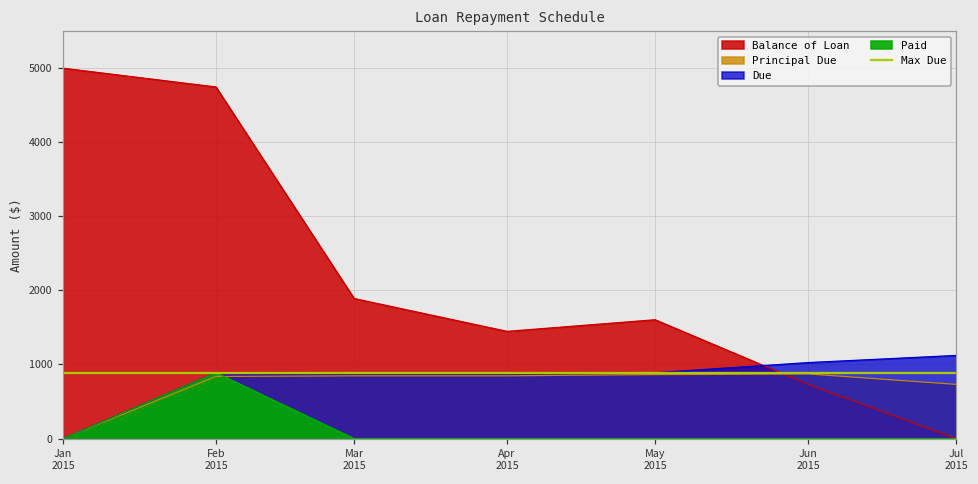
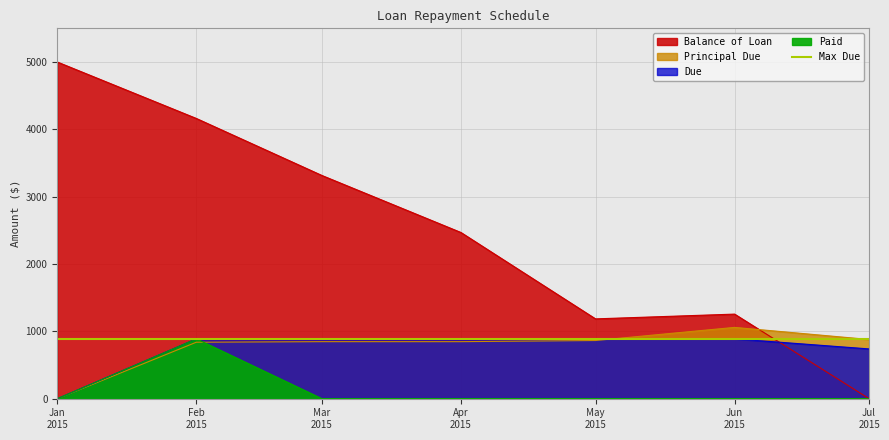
Balance of Loan, Feb 2015: 4700 -> 4200
Balance of Loan, Mar 2015: 1900 -> 3300
Balance of Loan, Apr 2015: 1400 -> 2500
Balance of Loan, May 2015: 1600 -> 1200
Balance of Loan, Jun 2015: 700 -> 1300
Principal Due, Jun 2015: 900 -> 1100
Due, Jun 2015: 1000 -> 900
Principal Due, Jul 2015: 700 -> 900
Due, Jul 2015: 1100 -> 700
